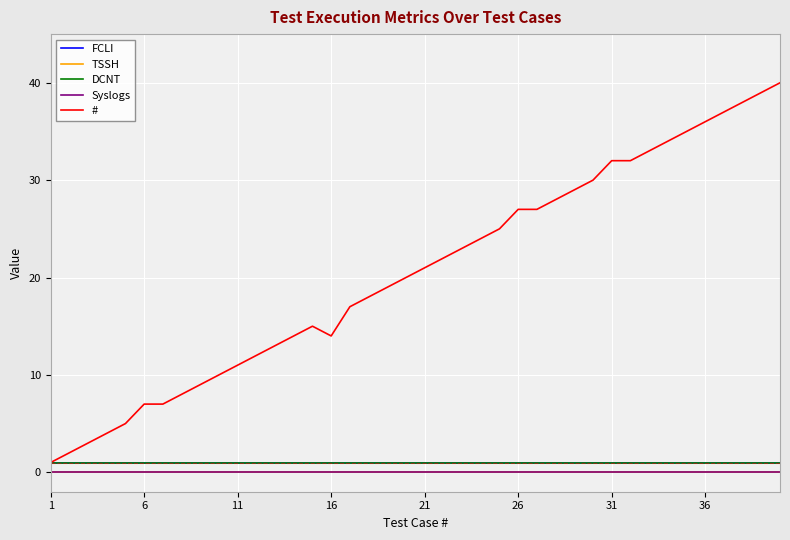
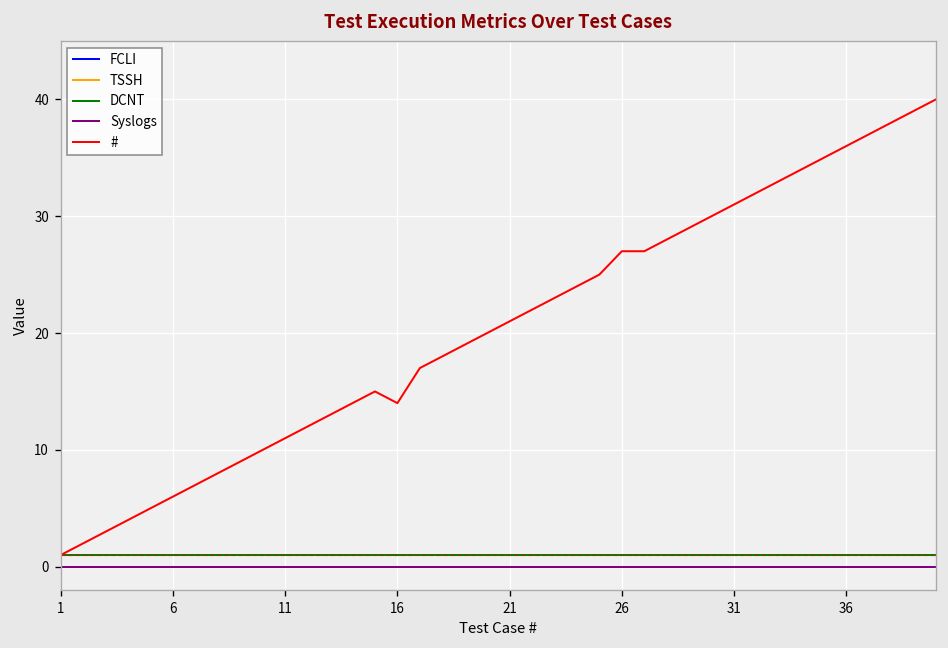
#, 6: 7 -> 6
#, 31: 32 -> 31
